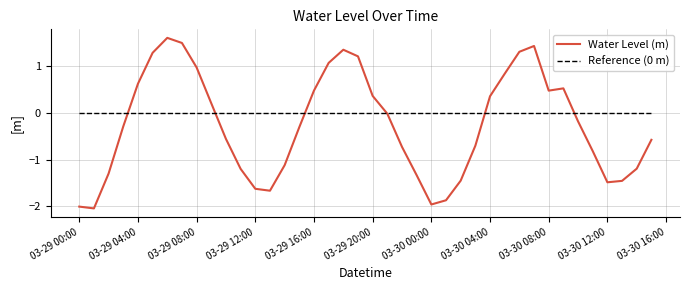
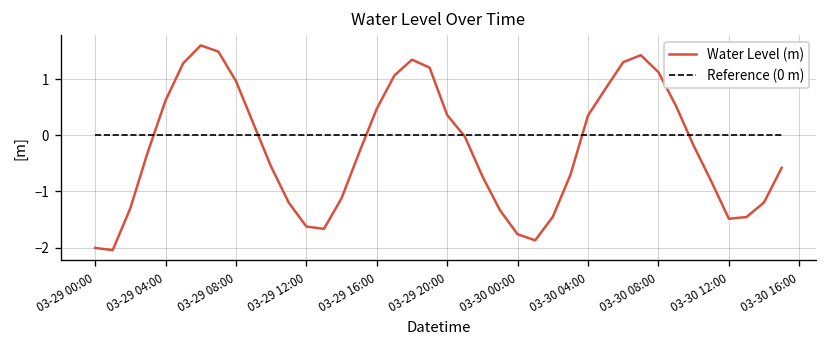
Water Level (m), 03-30 00:00: -2.0 -> -1.8
Water Level (m), 03-30 08:00: 0.5 -> 1.1
